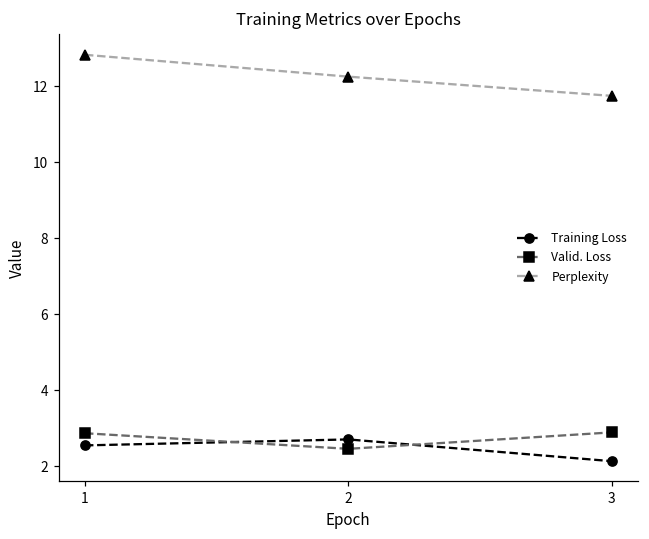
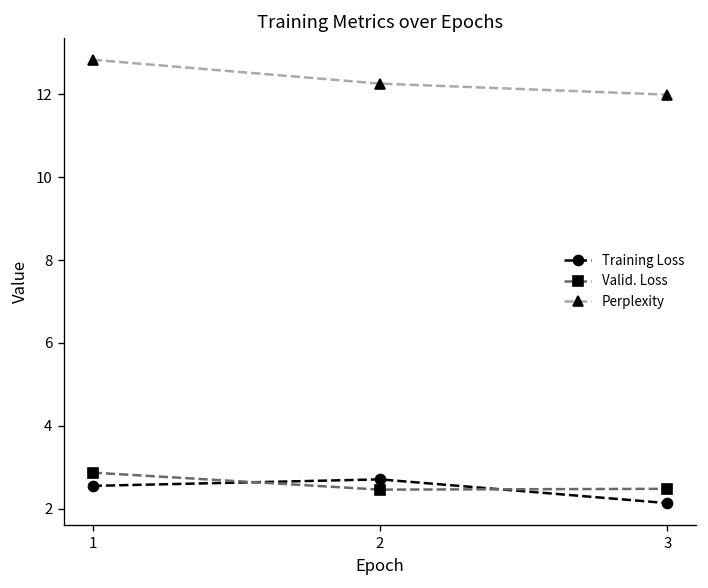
Valid. Loss, 3: 2.9 -> 2.5
Perplexity, 3: 11.7 -> 12.0
